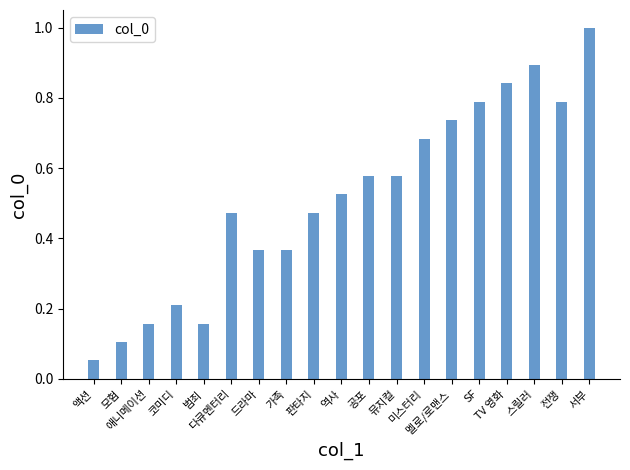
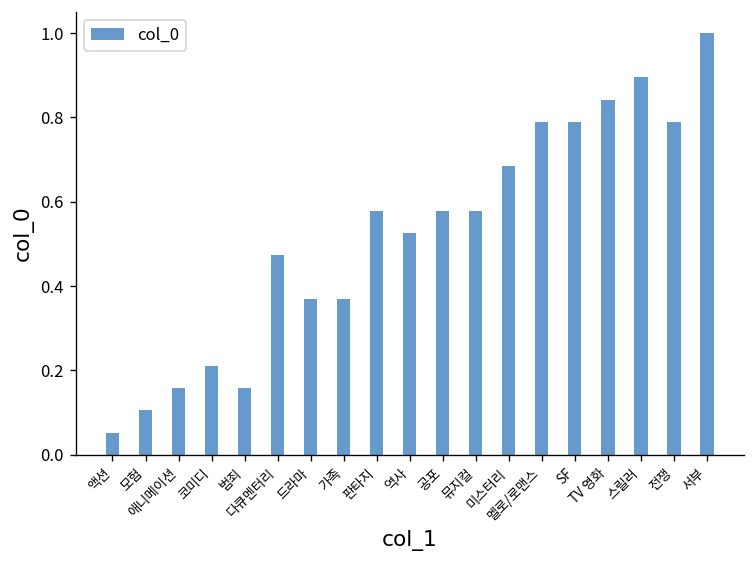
판타지: 0.47 -> 0.58
멜로/로맨스: 0.74 -> 0.79
